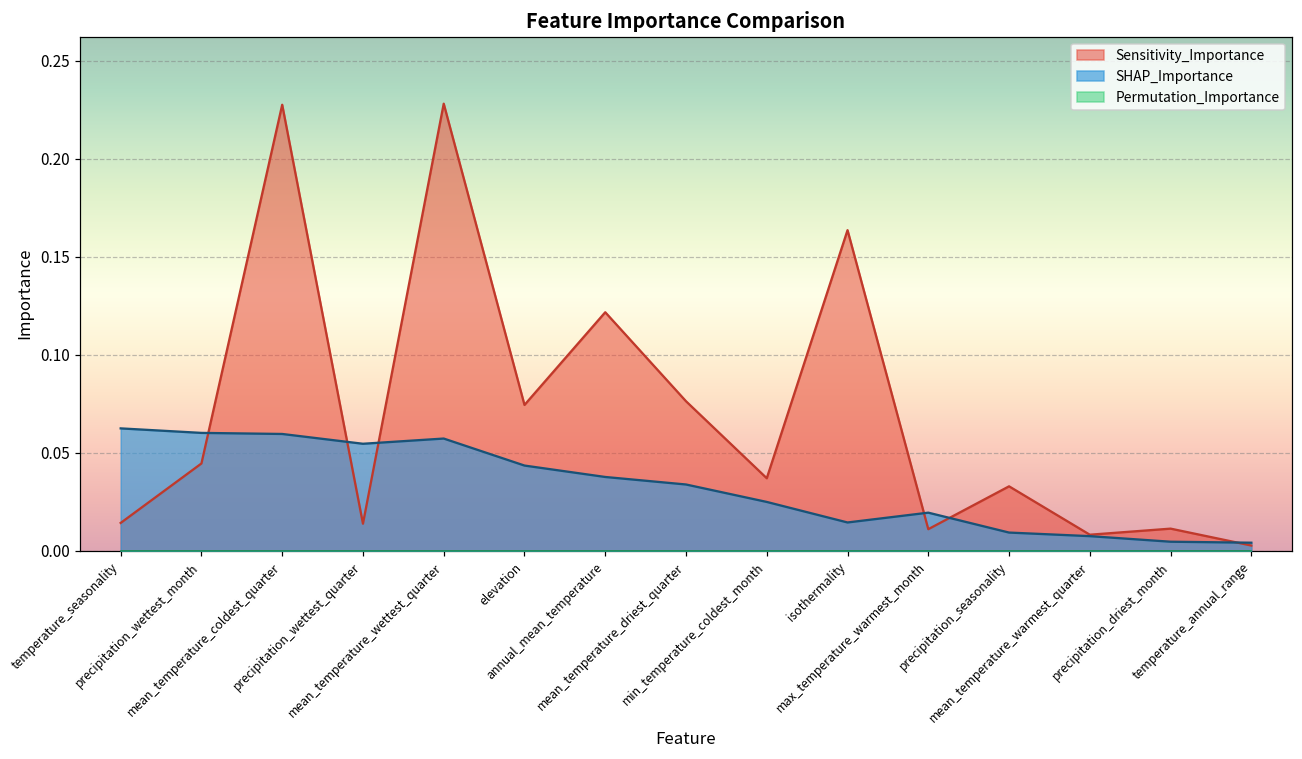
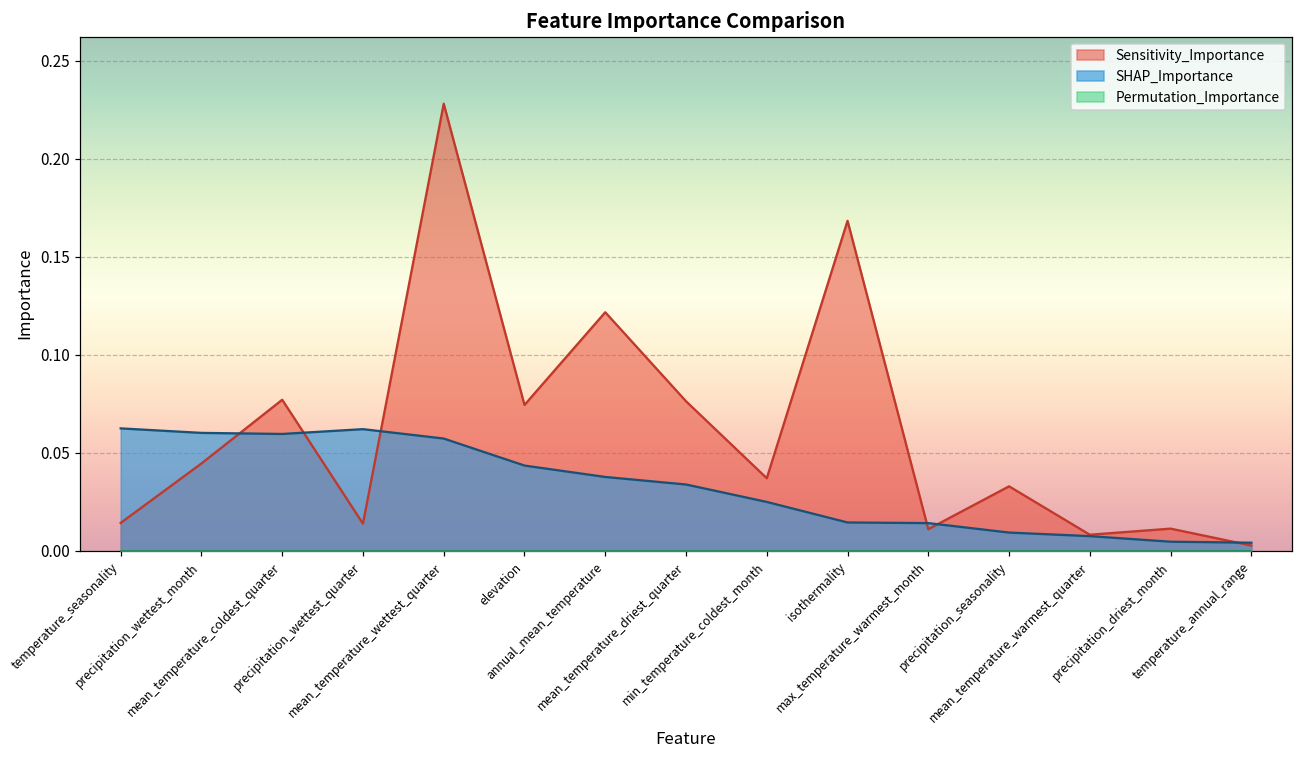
Sensitivity_Importance, mean_temperature_coldest_quarter: 0.228 -> 0.077
SHAP_Importance, precipitation_wettest_quarter: 0.055 -> 0.062
Sensitivity_Importance, isothermality: 0.164 -> 0.168
SHAP_Importance, max_temperature_warmest_month: 0.019 -> 0.014
